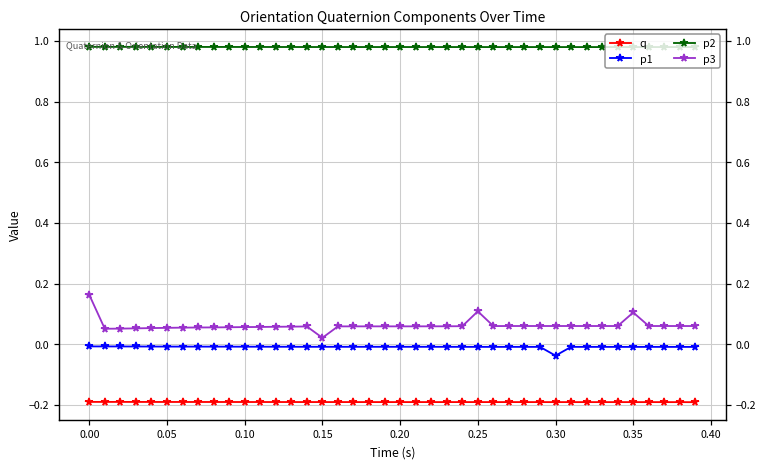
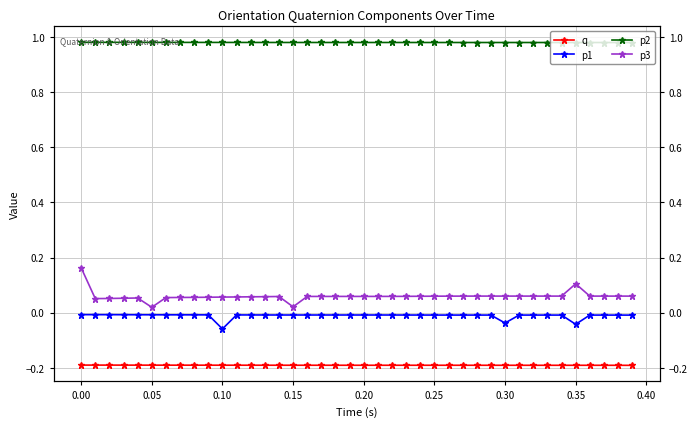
p3, 0.05: 0.05 -> 0.02
p1, 0.10: -0.01 -> -0.06
p3, 0.25: 0.11 -> 0.06
p1, 0.35: -0.01 -> -0.04
